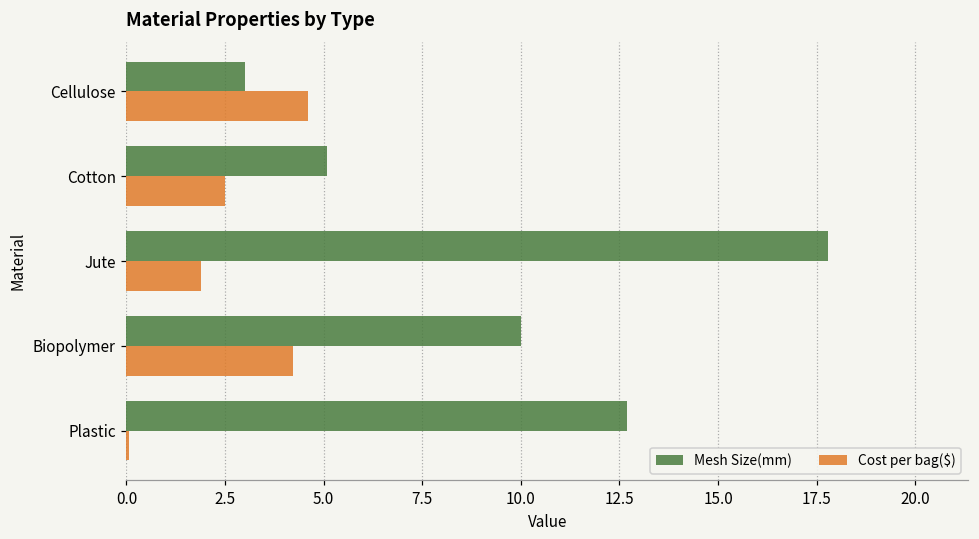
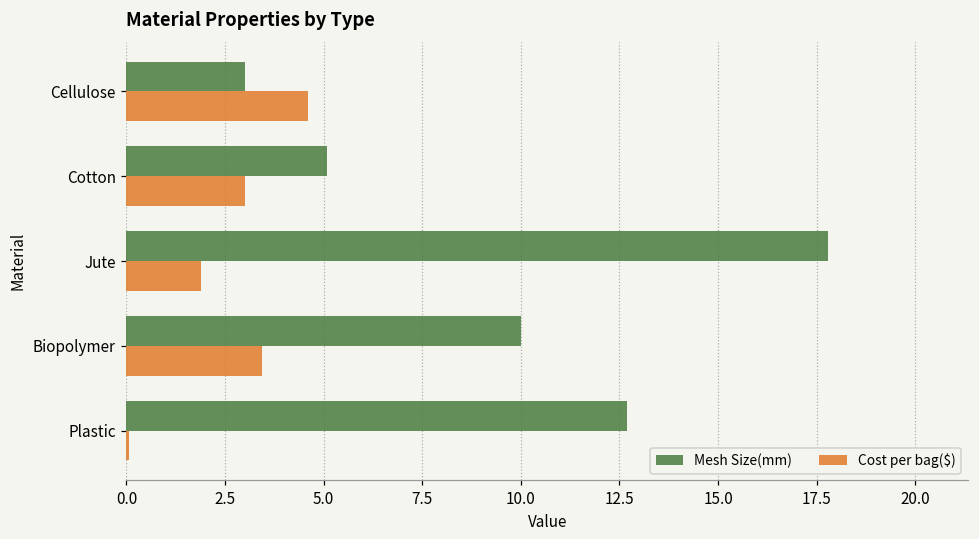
Cost per bag($), Cotton: 2.5 -> 3.0
Cost per bag($), Biopolymer: 4.2 -> 3.5
